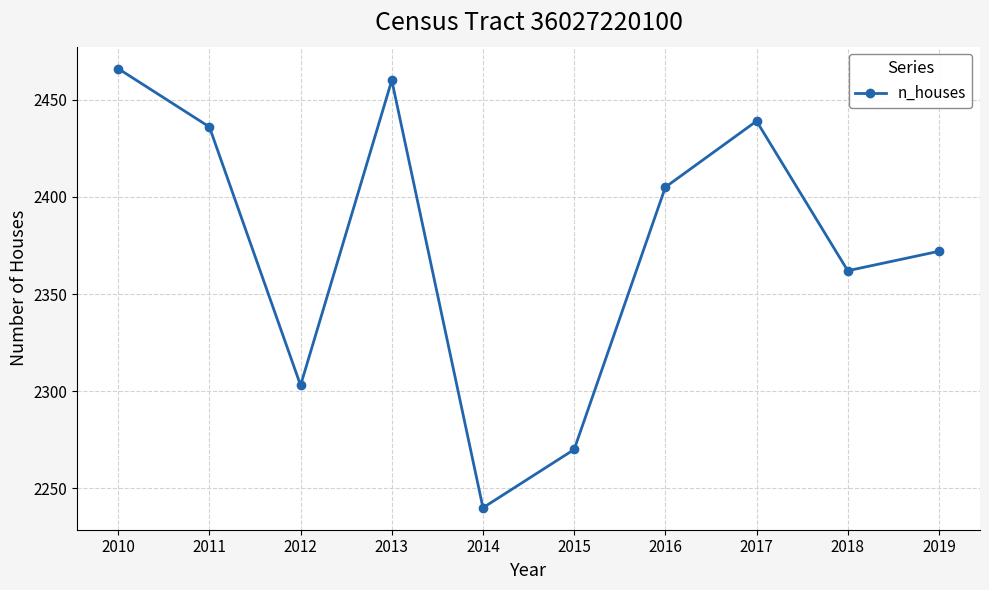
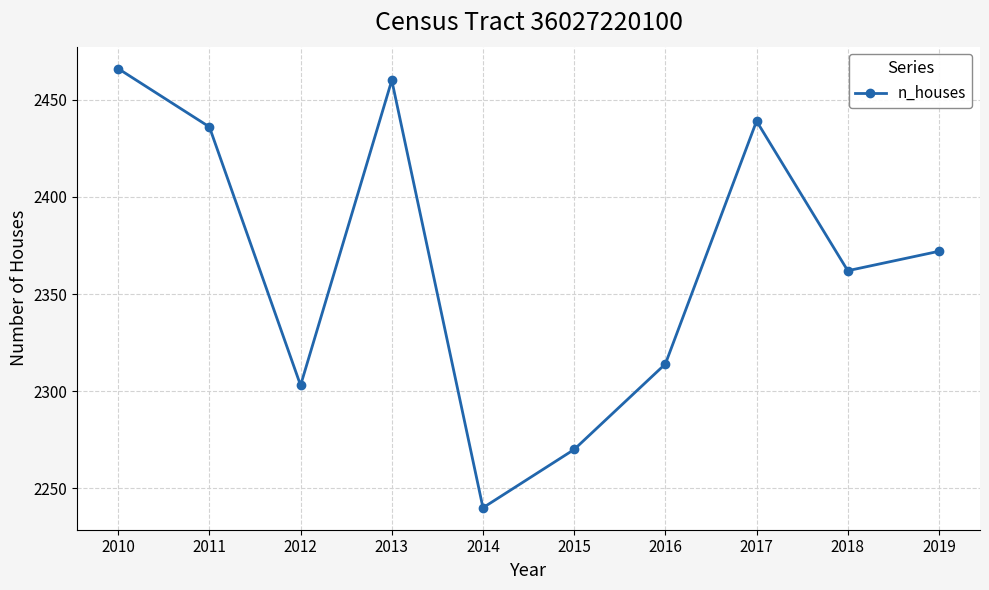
2016: 2405 -> 2314
